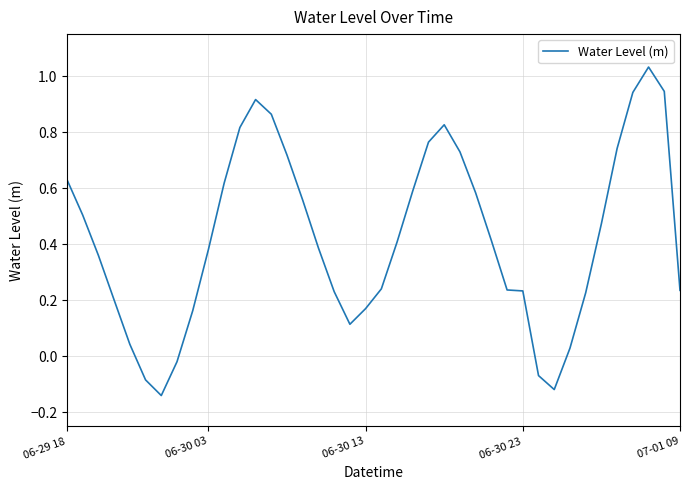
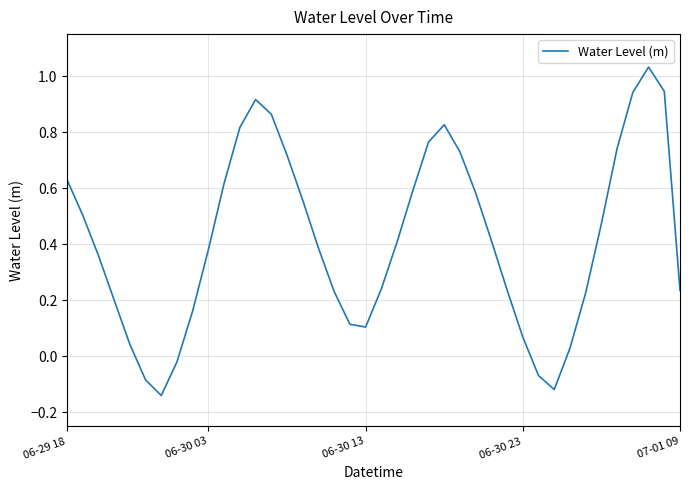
06-30 13: 0.17 -> 0.10
06-30 23: 0.23 -> 0.07
